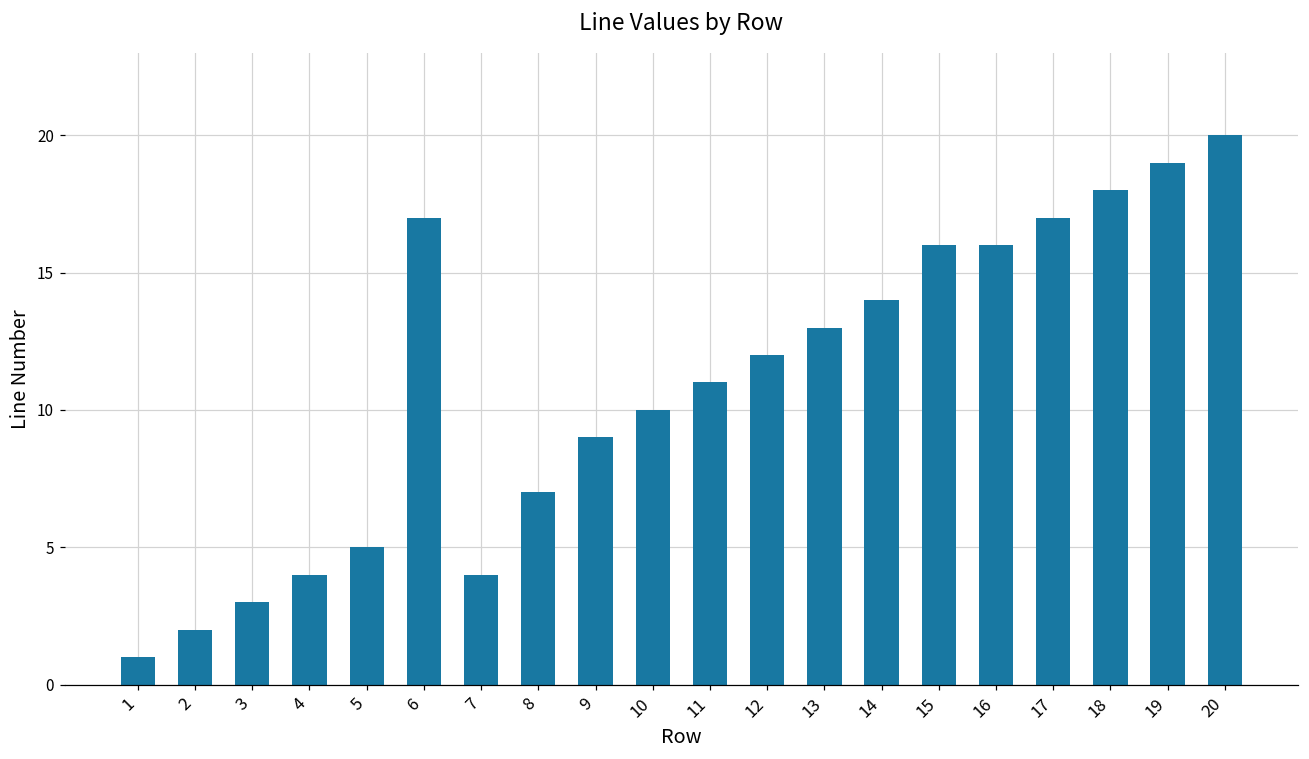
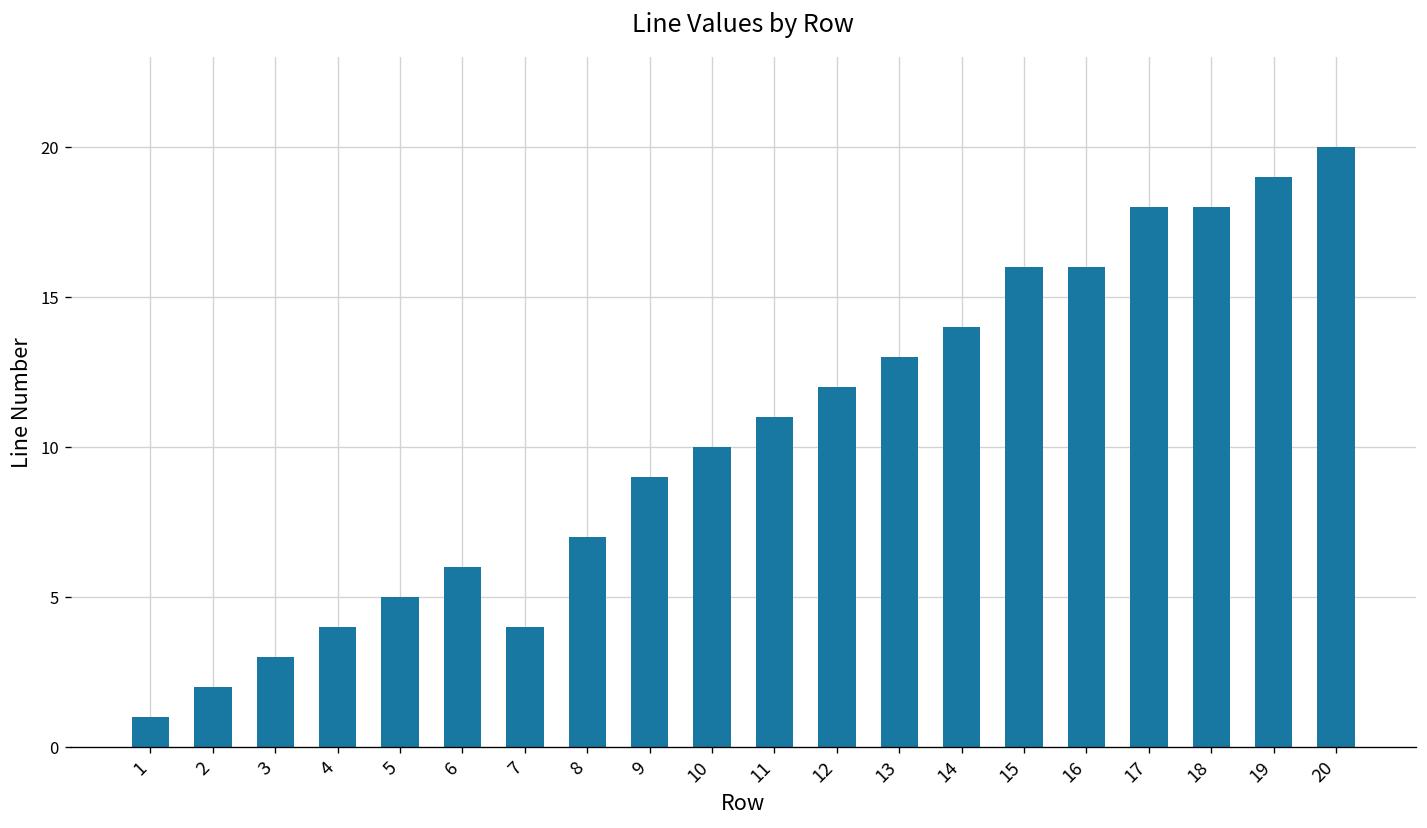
6: 17 -> 6
17: 17 -> 18
